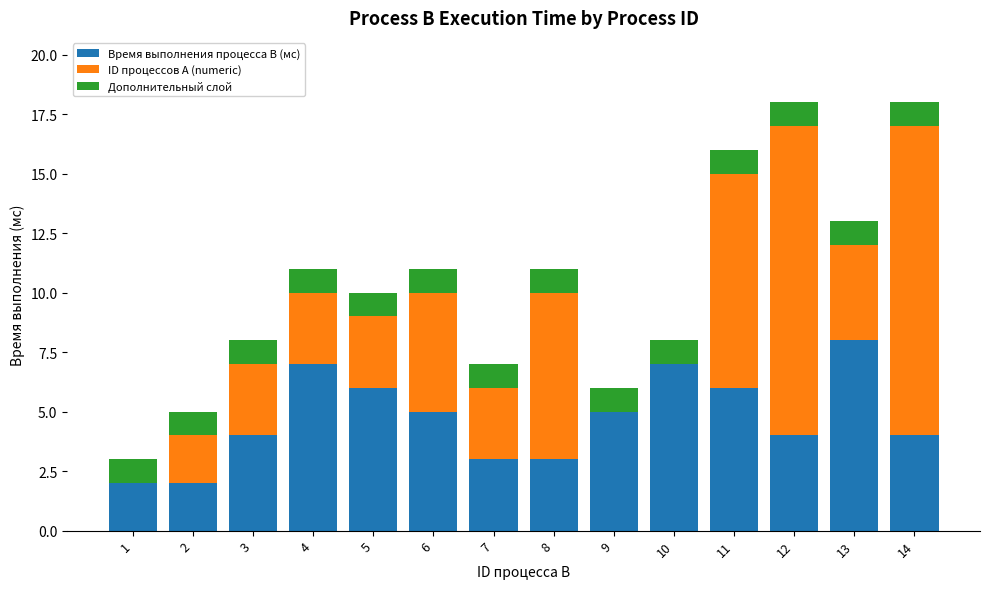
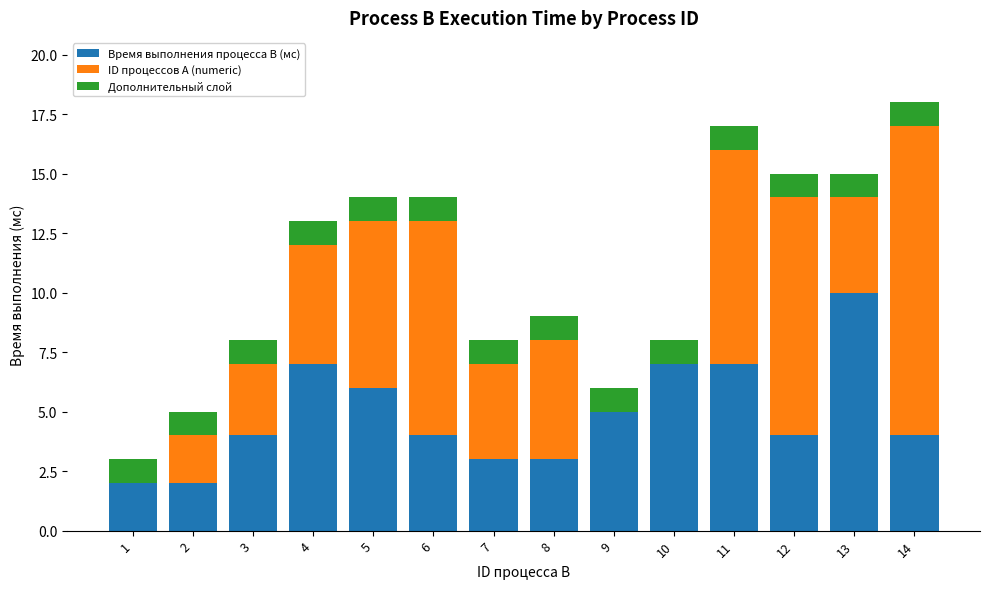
ID процессов A (numeric), 4: 3 -> 5
ID процессов A (numeric), 5: 3 -> 7
Время выполнения процесса B (мс), 6: 5 -> 4
ID процессов A (numeric), 6: 5 -> 9
ID процессов A (numeric), 7: 3 -> 4
ID процессов A (numeric), 8: 7 -> 5
Время выполнения процесса B (мс), 11: 6 -> 7
ID процессов A (numeric), 12: 13 -> 10
Время выполнения процесса B (мс), 13: 8 -> 10
